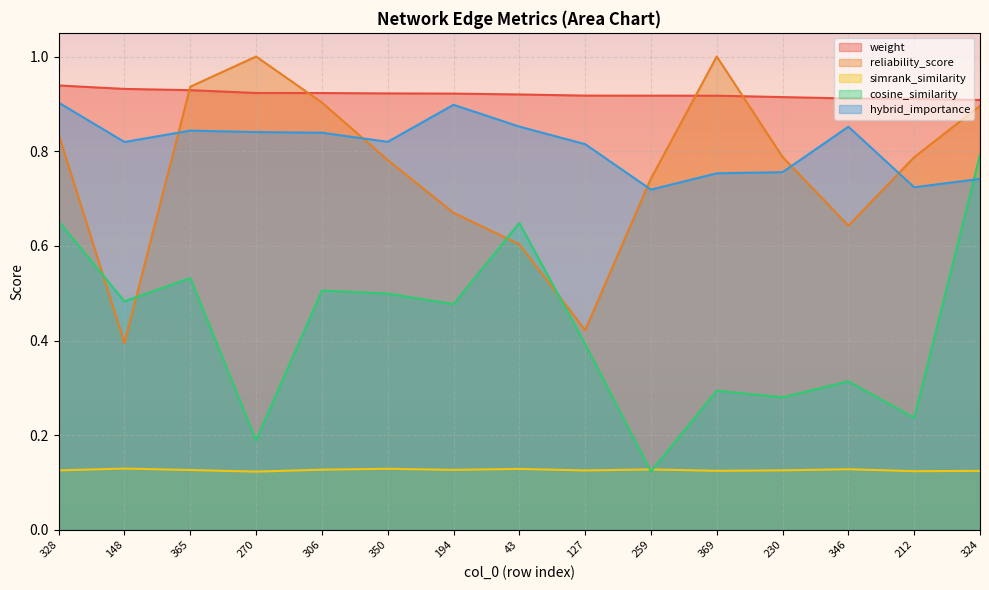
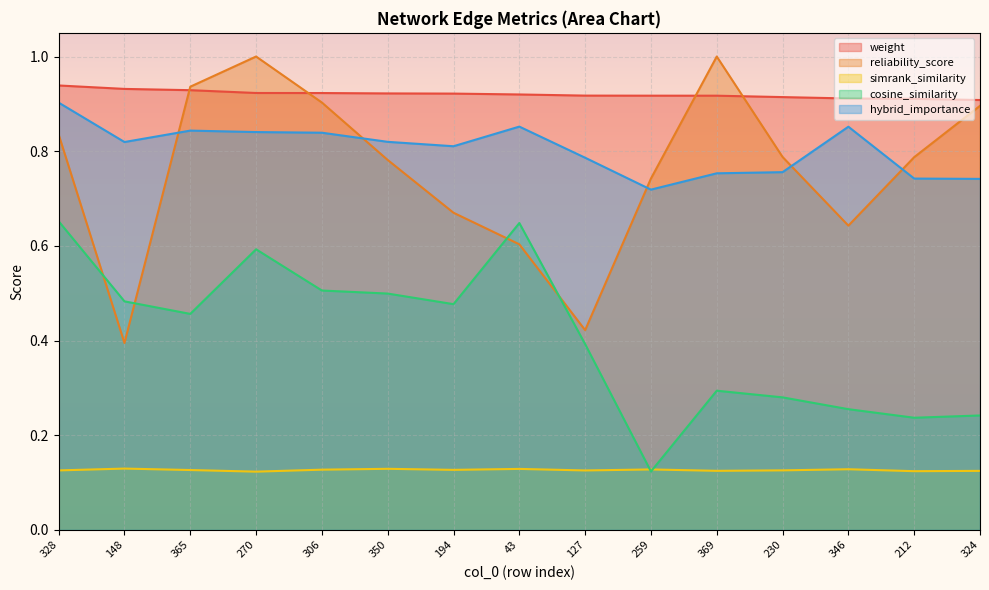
cosine_similarity, 365: 0.53 -> 0.46
cosine_similarity, 270: 0.19 -> 0.59
hybrid_importance, 194: 0.90 -> 0.81
hybrid_importance, 127: 0.81 -> 0.79
cosine_similarity, 346: 0.31 -> 0.26
hybrid_importance, 212: 0.72 -> 0.74
cosine_similarity, 324: 0.79 -> 0.24
